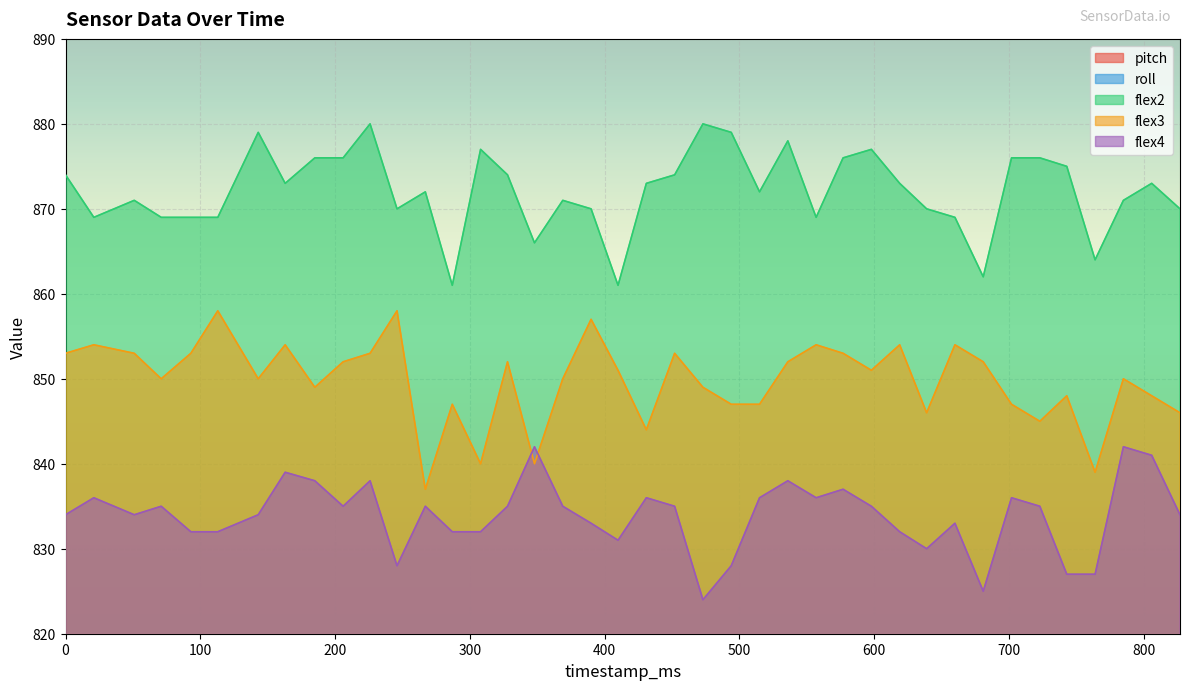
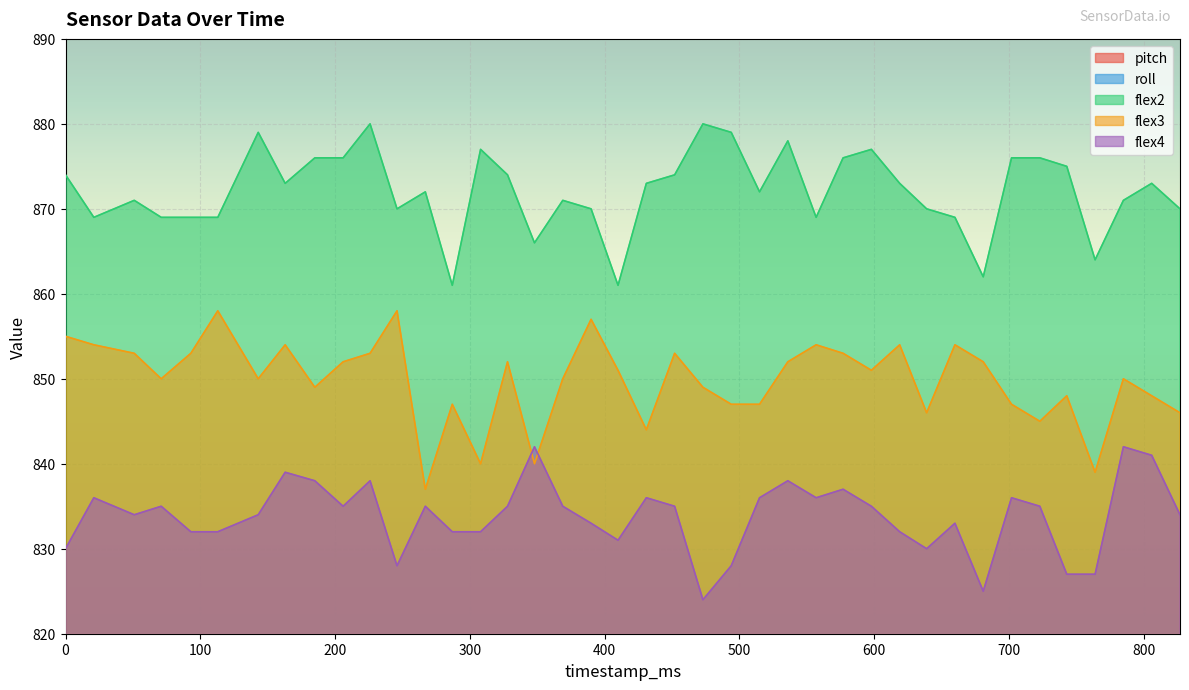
flex3, 0: 853 -> 855
flex4, 0: 834 -> 830
